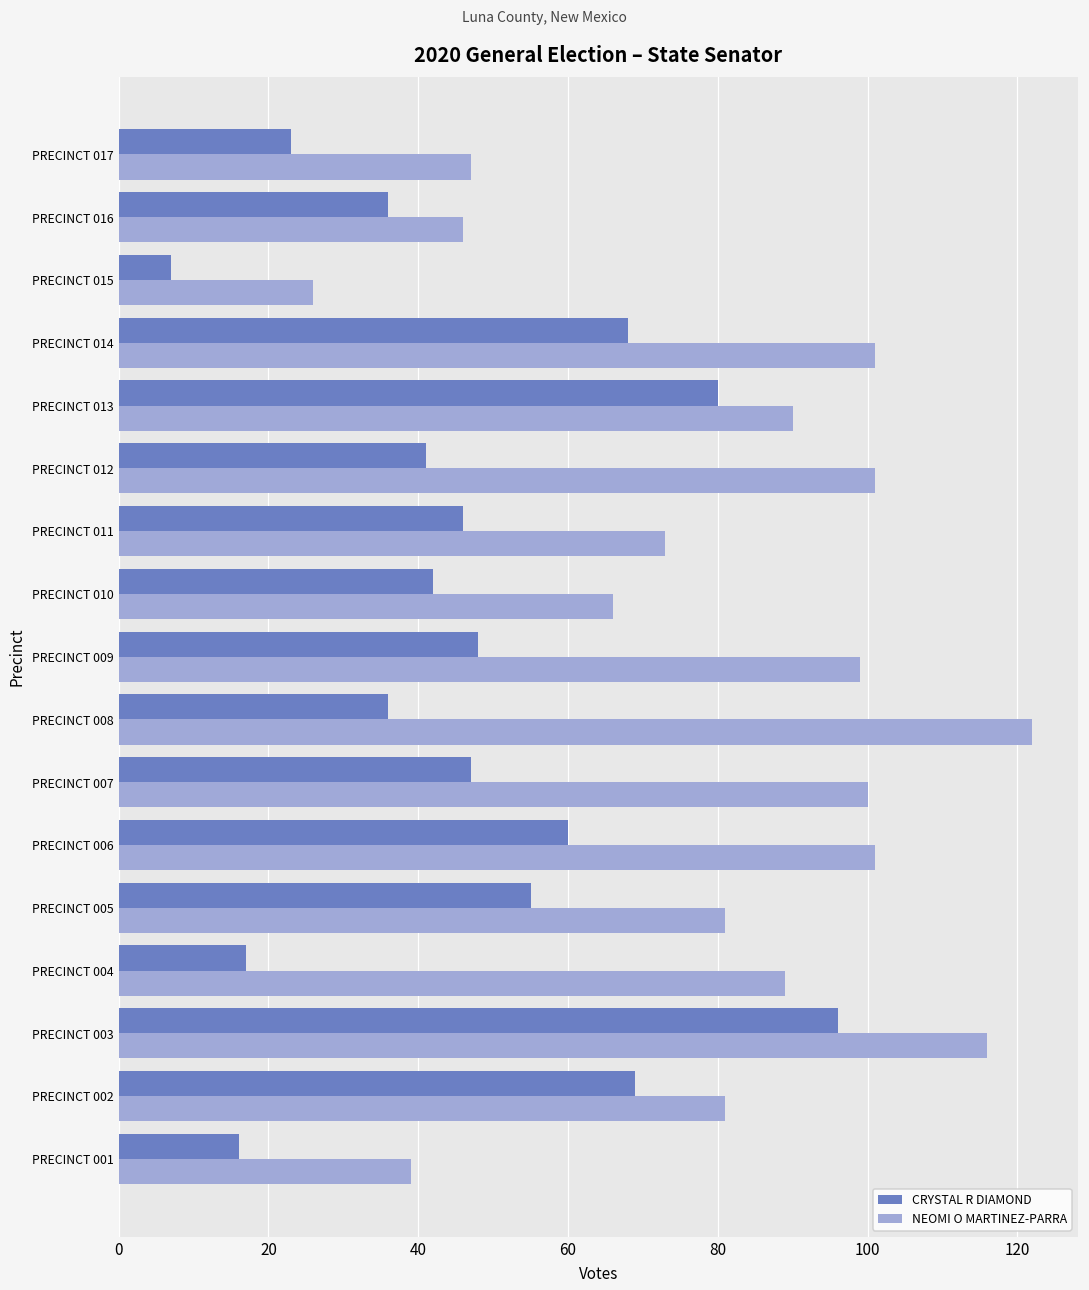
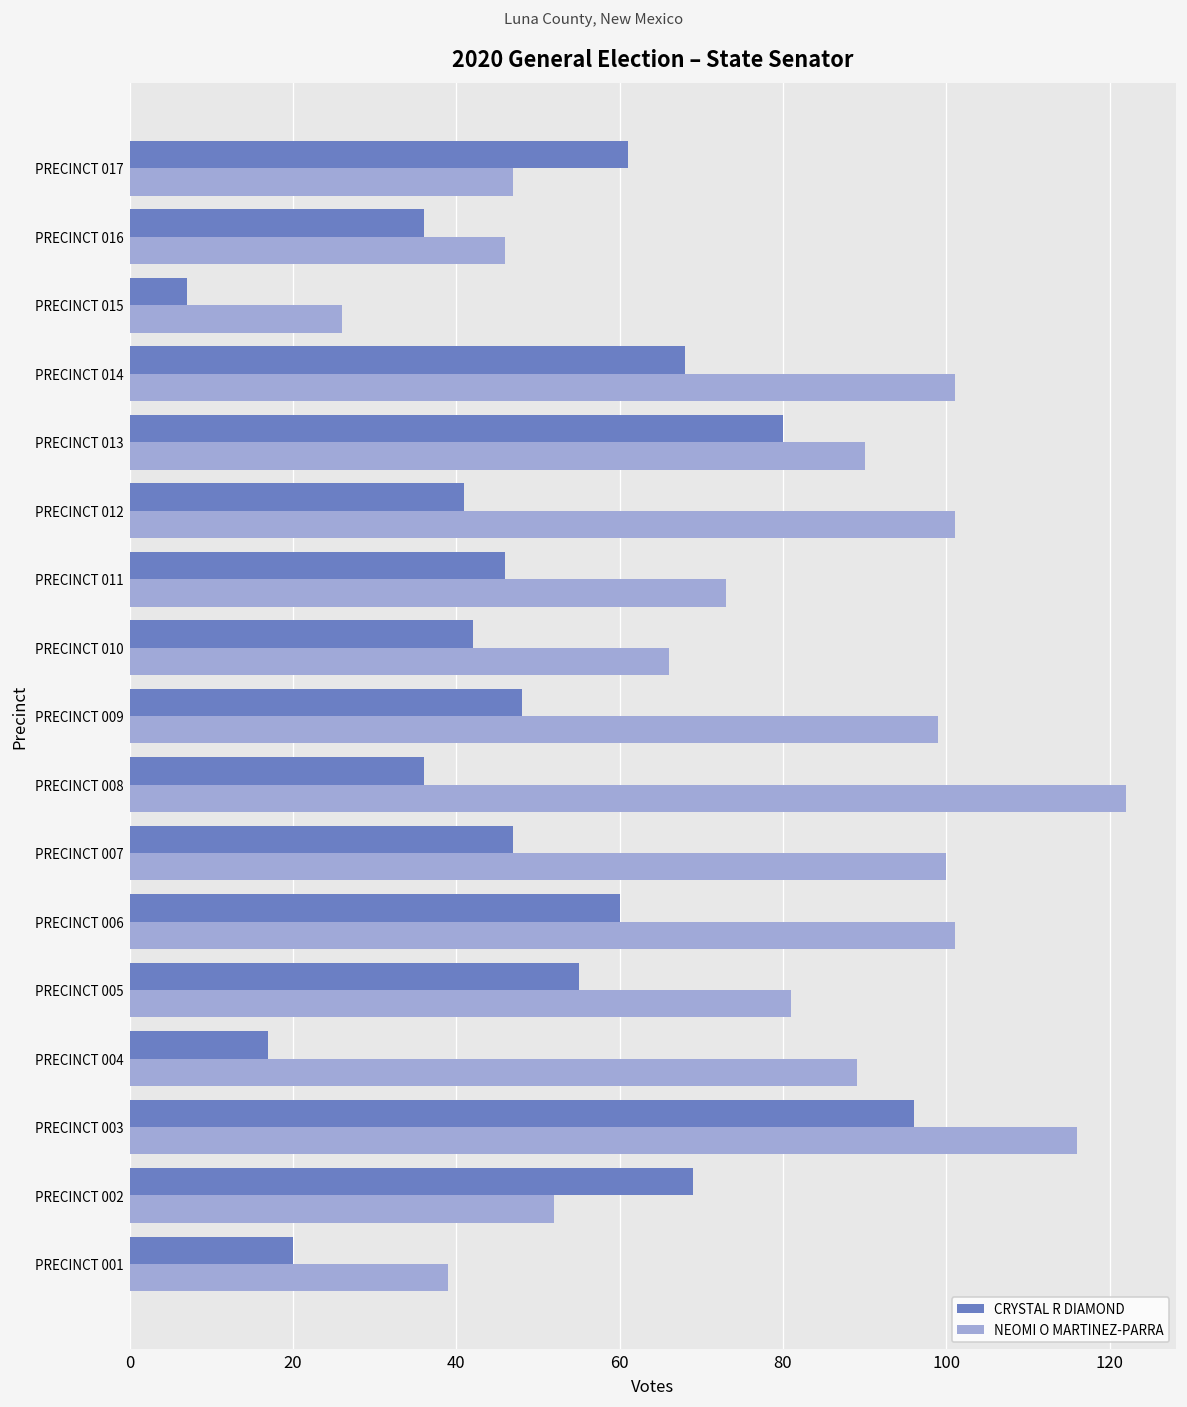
CRYSTAL R DIAMOND, PRECINCT 017: 23 -> 61
NEOMI O MARTINEZ-PARRA, PRECINCT 002: 81 -> 52
CRYSTAL R DIAMOND, PRECINCT 001: 16 -> 20
